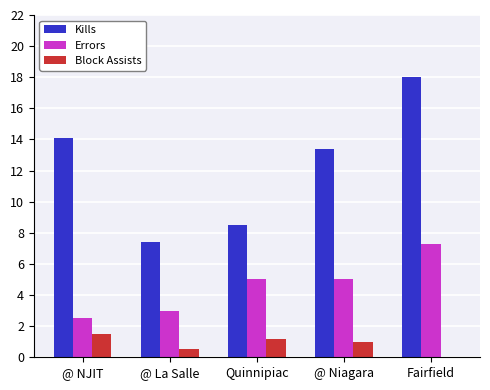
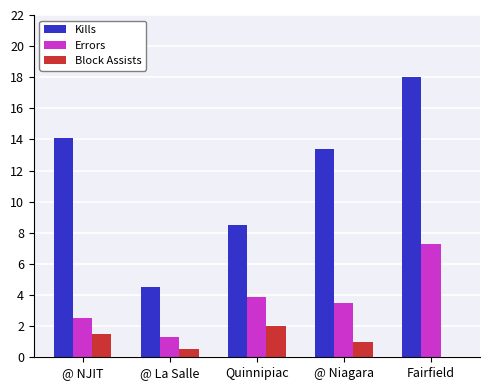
Kills, @ La Salle: 7.4 -> 4.5
Errors, @ La Salle: 3.0 -> 1.3
Errors, Quinnipiac: 5.0 -> 3.9
Block Assists, Quinnipiac: 1.2 -> 2.0
Errors, @ Niagara: 5.0 -> 3.5
